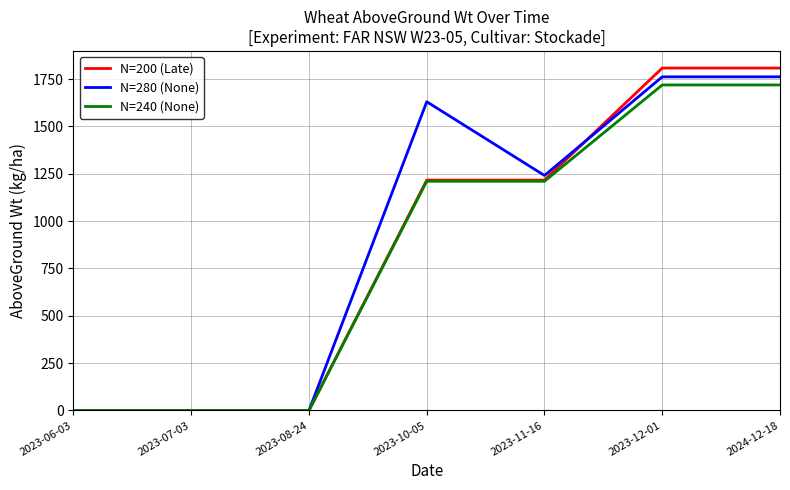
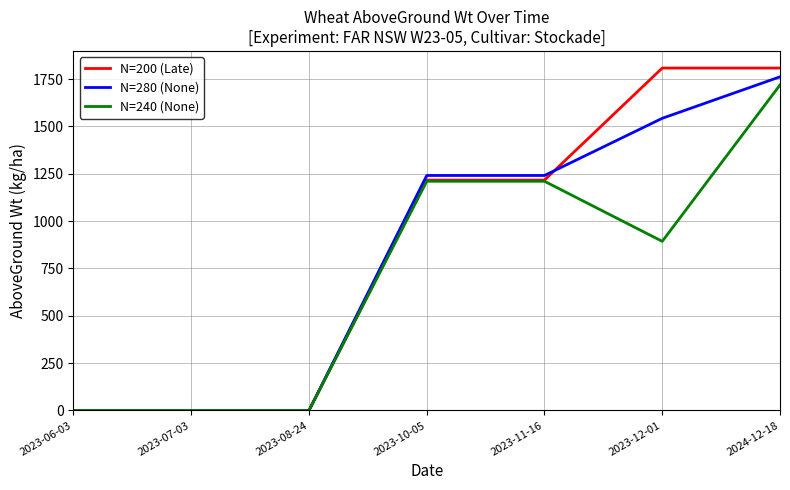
N=280 (None), 2023-10-05: 1630 -> 1240
N=280 (None), 2023-12-01: 1760 -> 1540
N=240 (None), 2023-12-01: 1720 -> 890
